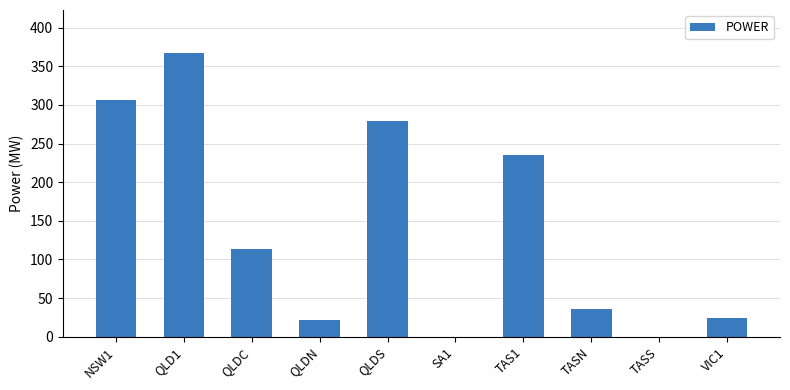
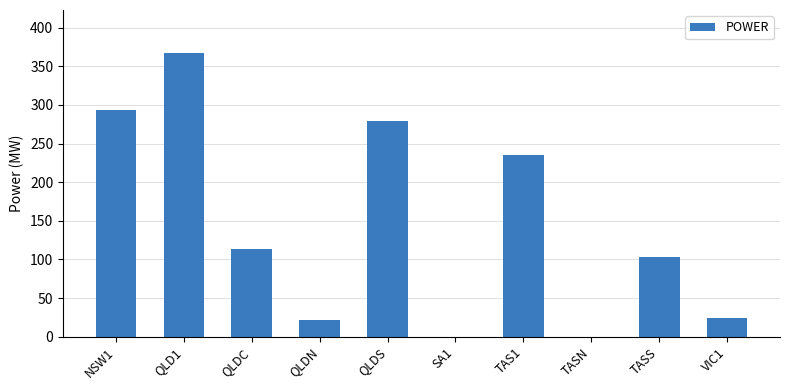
NSW1: 310 -> 290
TASN: 40 -> 0
TASS: 0 -> 100
